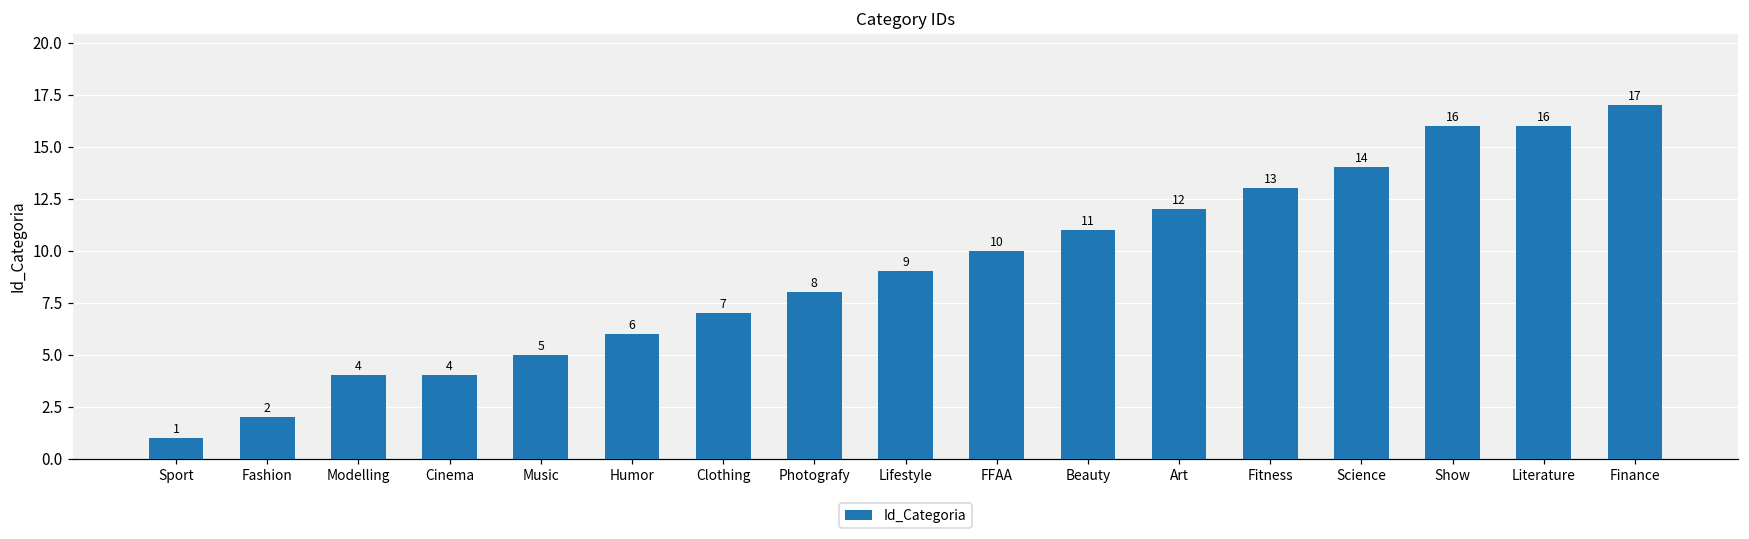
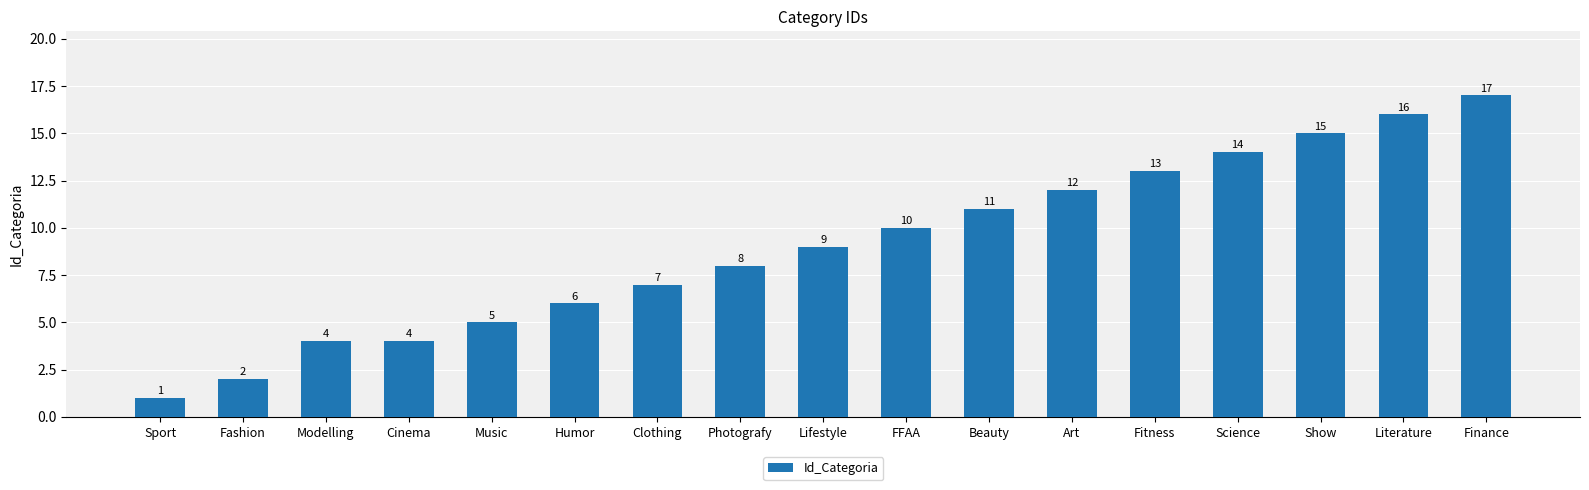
Show: 16 -> 15
